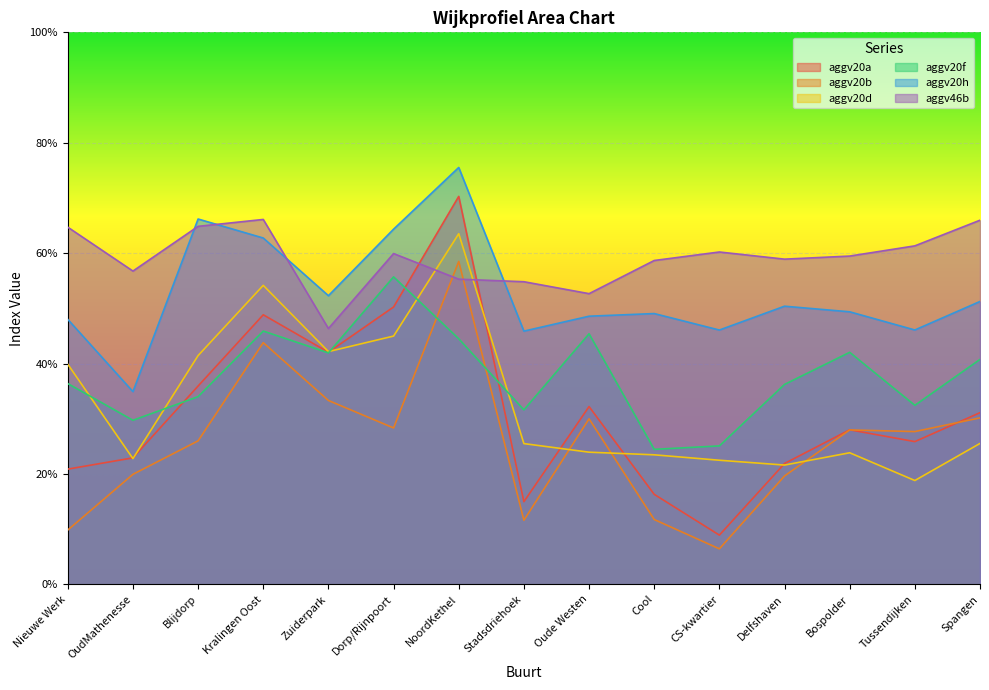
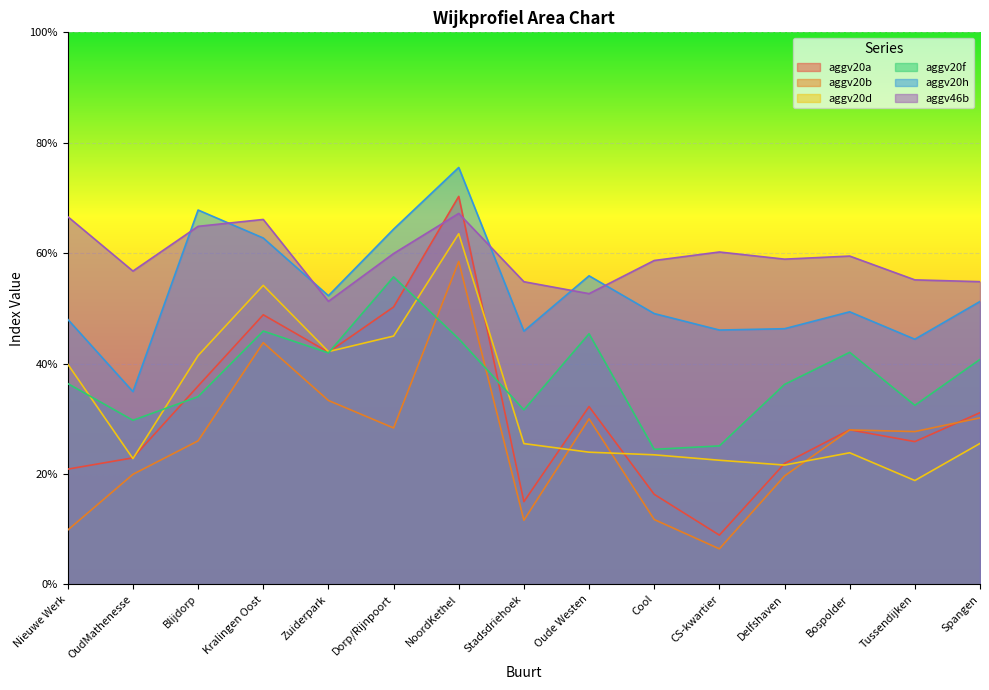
aggv46b, Nieuwe Werk: 65% -> 67%
aggv20h, Blijdorp: 66% -> 68%
aggv46b, Zuiderpark: 46% -> 51%
aggv46b, NoordKethel: 55% -> 67%
aggv20h, Oude Westen: 49% -> 56%
aggv20h, Delfshaven: 50% -> 46%
aggv20h, Tussendijken: 46% -> 44%
aggv46b, Tussendijken: 61% -> 55%
aggv46b, Spangen: 66% -> 55%
